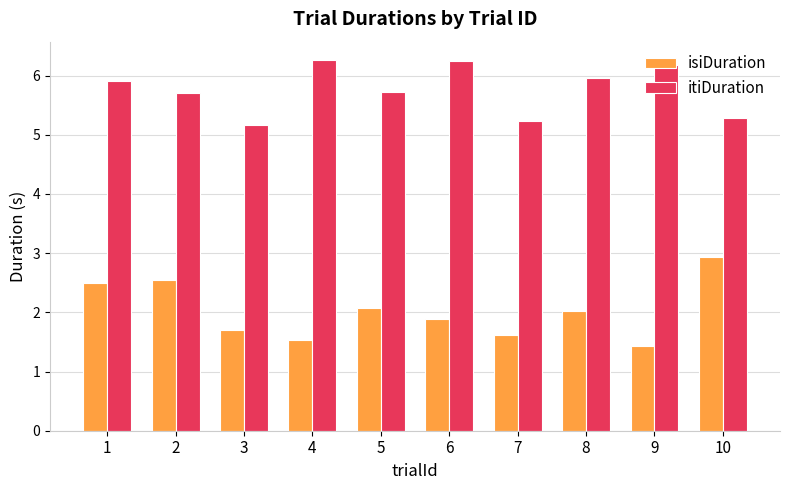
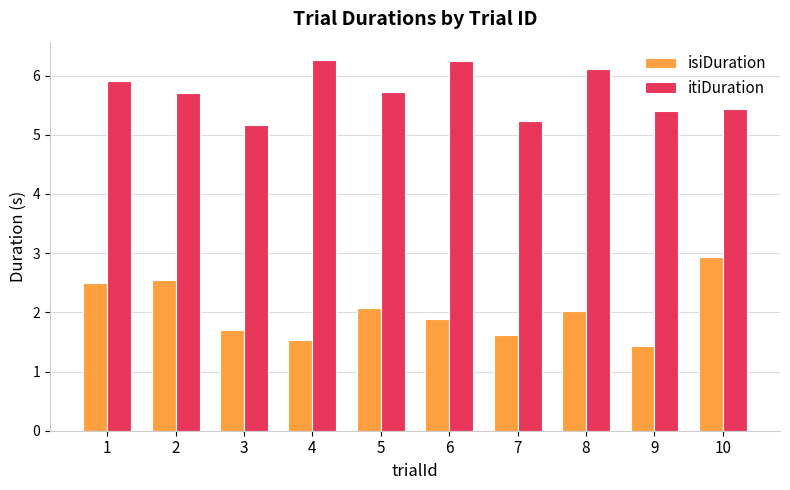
itiDuration, 8: 6.0 -> 6.1
itiDuration, 9: 6.2 -> 5.4
itiDuration, 10: 5.3 -> 5.4
